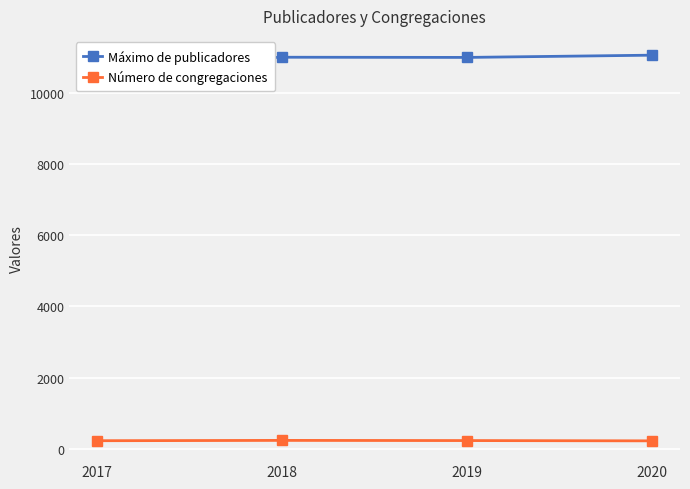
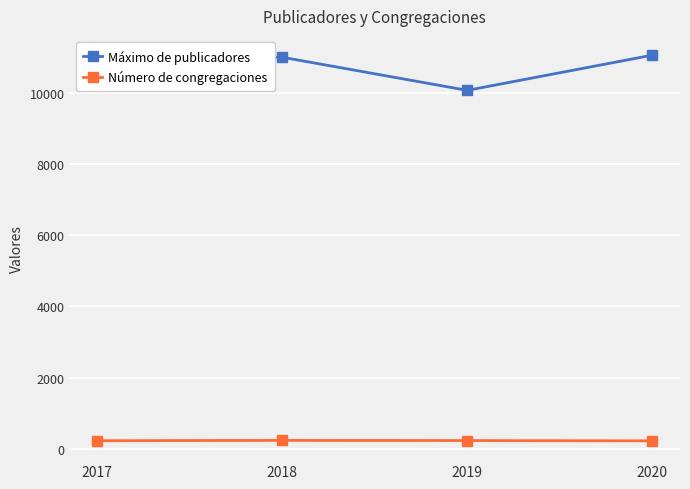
Máximo de publicadores, 2019: 11000 -> 10100
